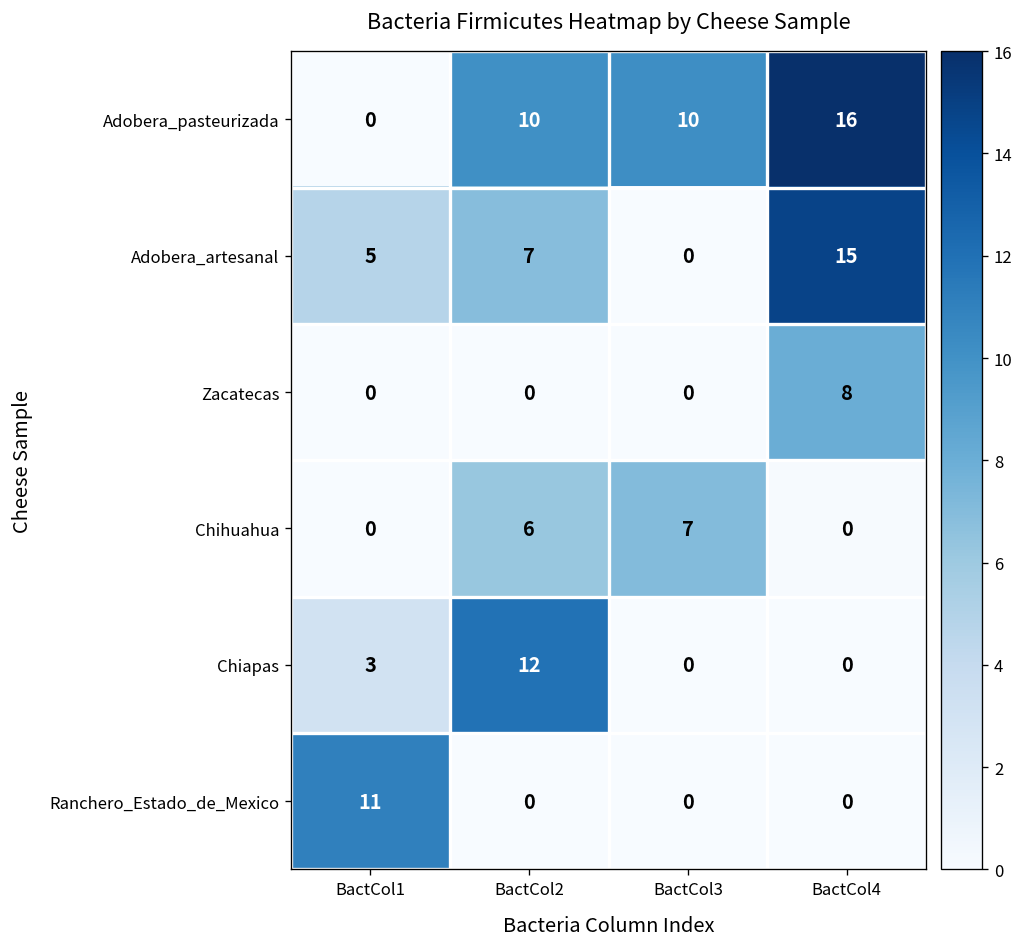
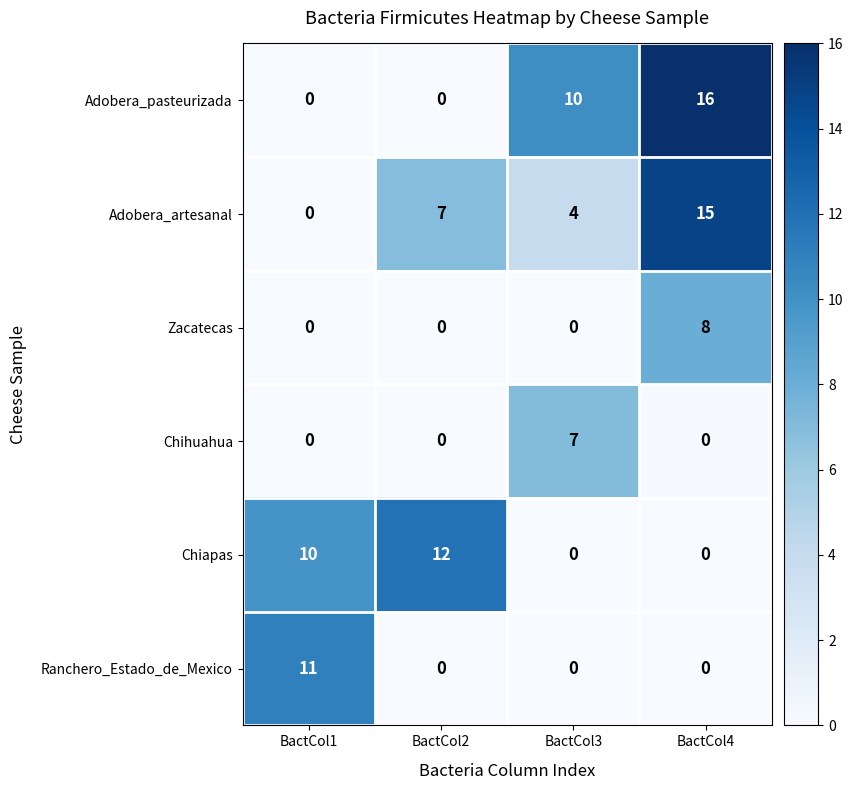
Adobera_pasteurizada, BactCol2: 10 -> 0
Adobera_artesanal, BactCol1: 5 -> 0
Adobera_artesanal, BactCol3: 0 -> 4
Chihuahua, BactCol2: 6 -> 0
Chiapas, BactCol1: 3 -> 10
